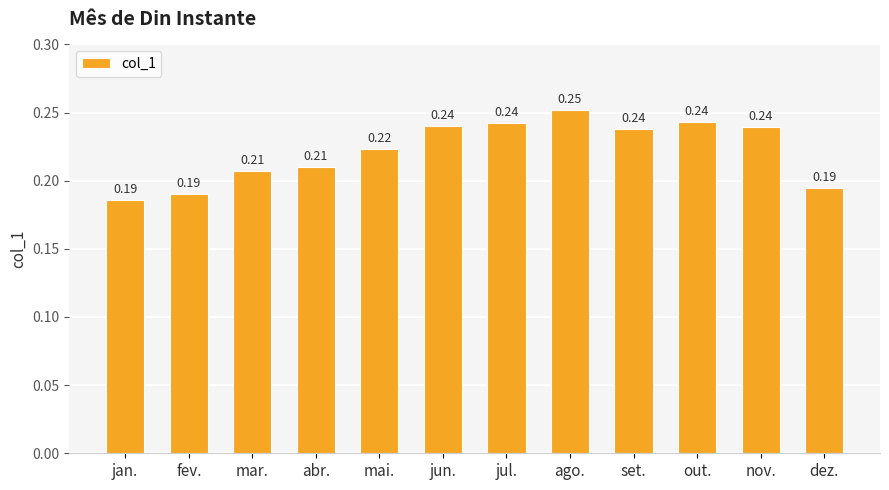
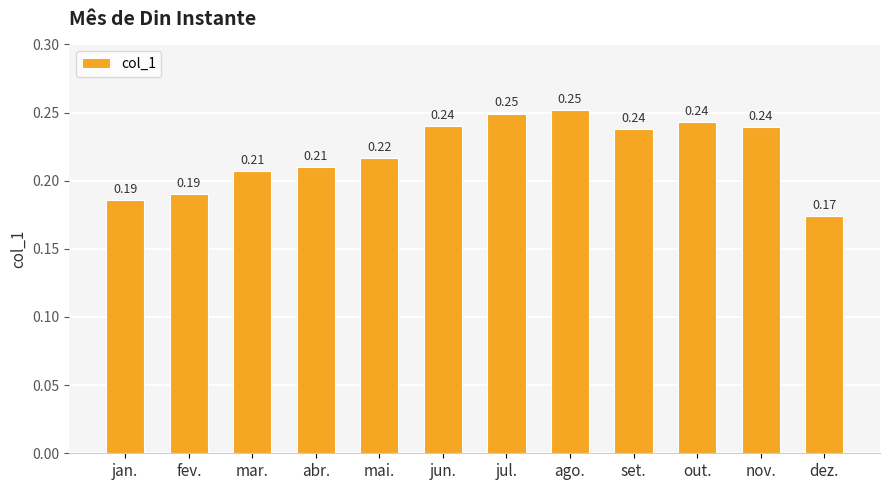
mai.: 0.223 -> 0.216
jul.: 0.24 -> 0.25
dez.: 0.19 -> 0.17
